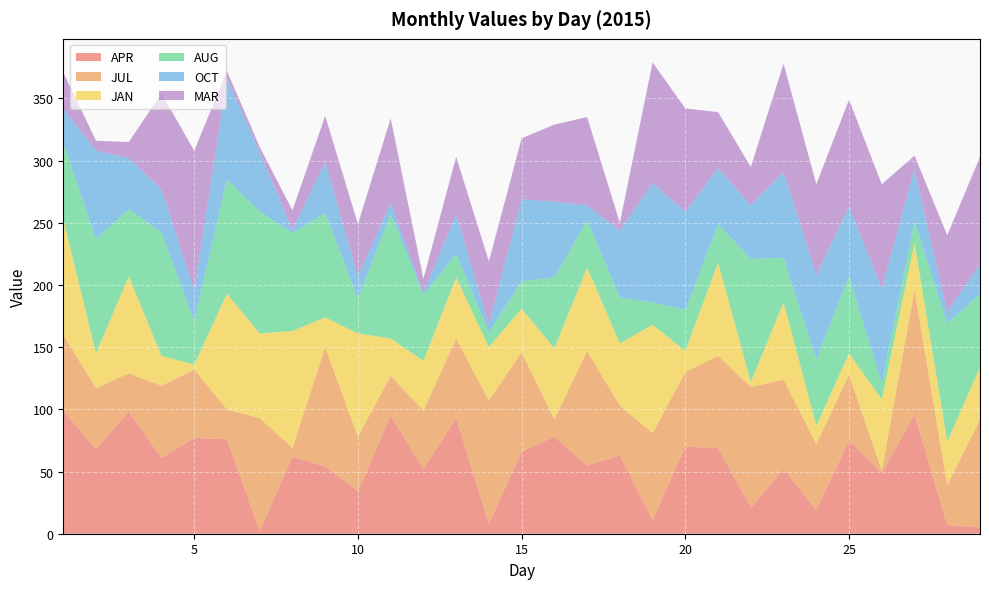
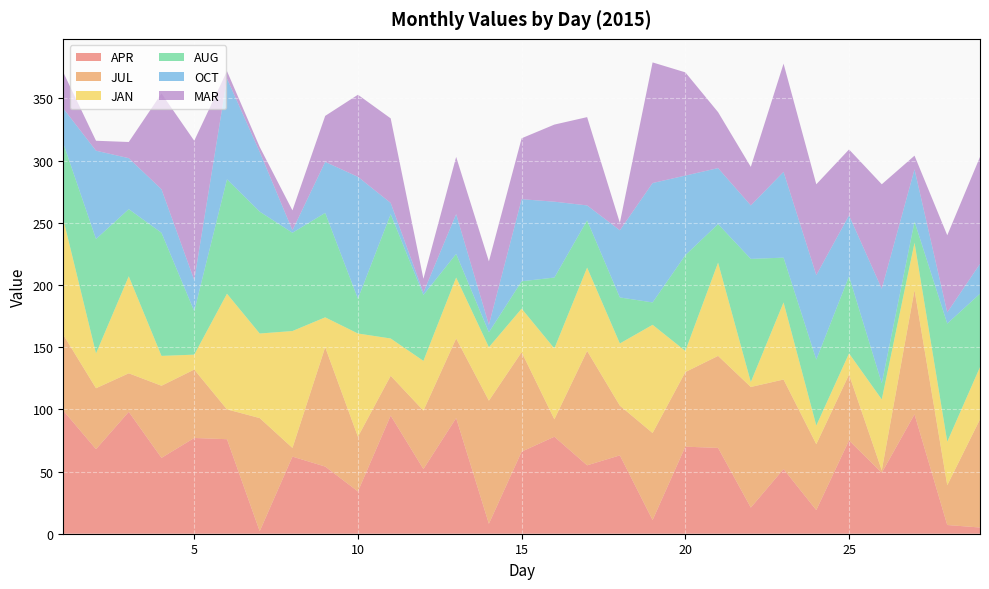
JAN, 5: 4 -> 12
OCT, 10: 18 -> 98
MAR, 10: 42 -> 66
AUG, 20: 33 -> 77
OCT, 20: 79 -> 64
OCT, 25: 56 -> 49
MAR, 25: 86 -> 53
